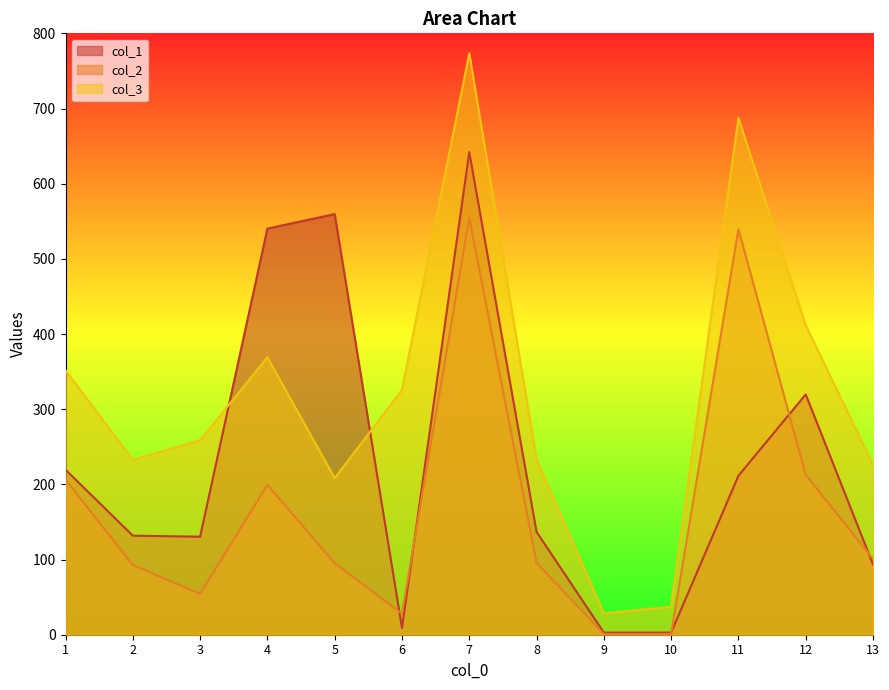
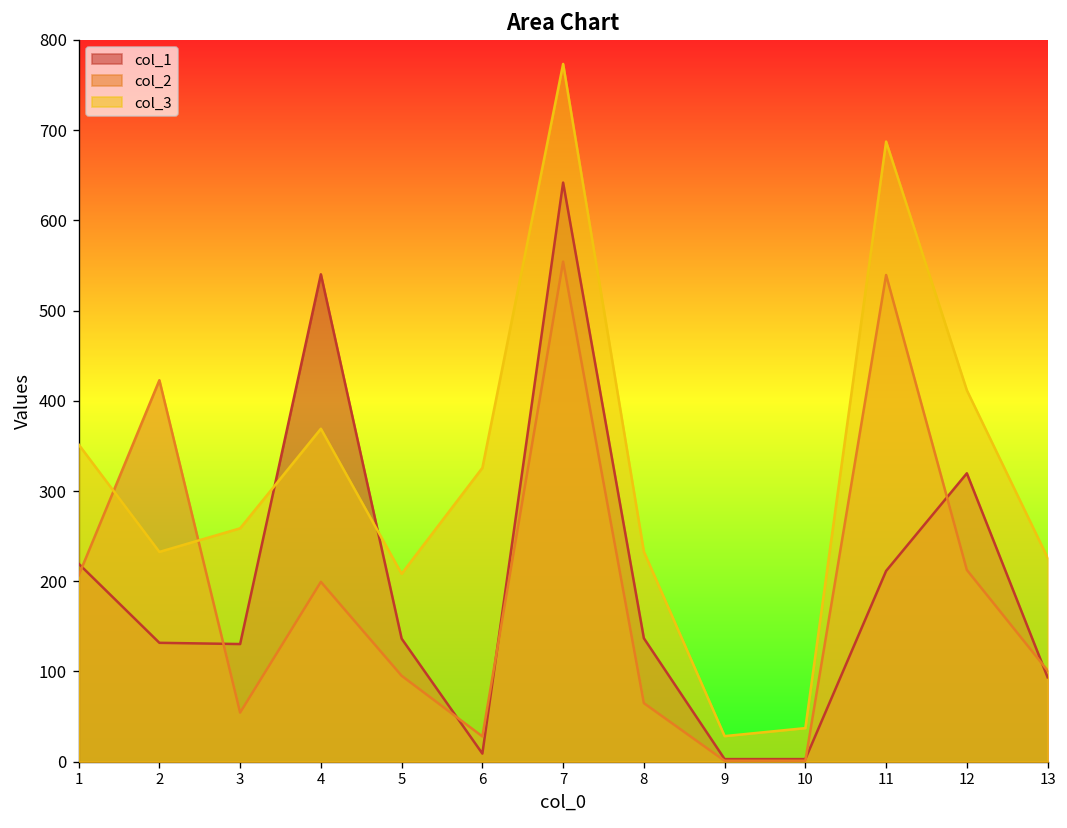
col_2, 2: 90 -> 420
col_1, 5: 560 -> 140
col_2, 8: 100 -> 60
